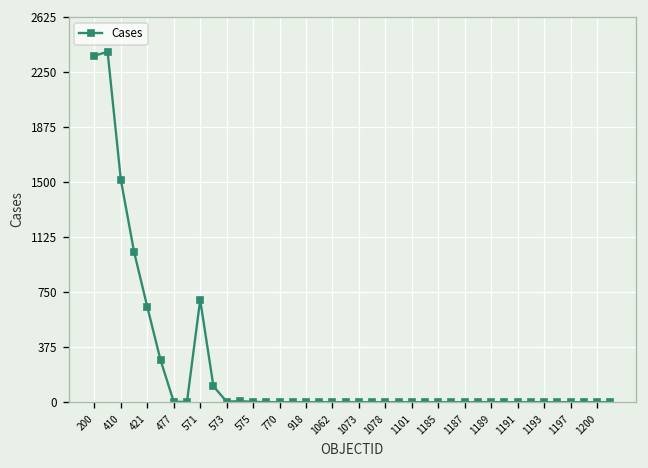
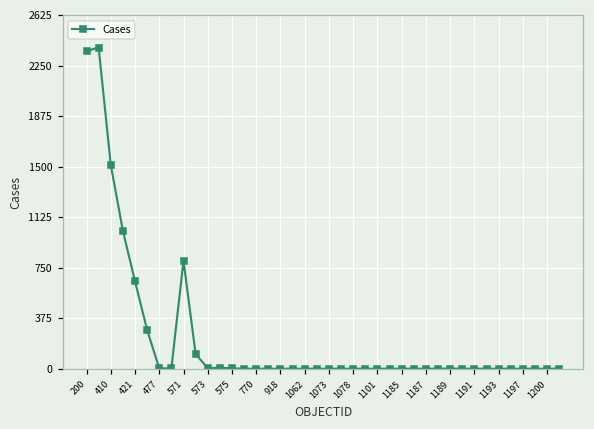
571: 700 -> 800
